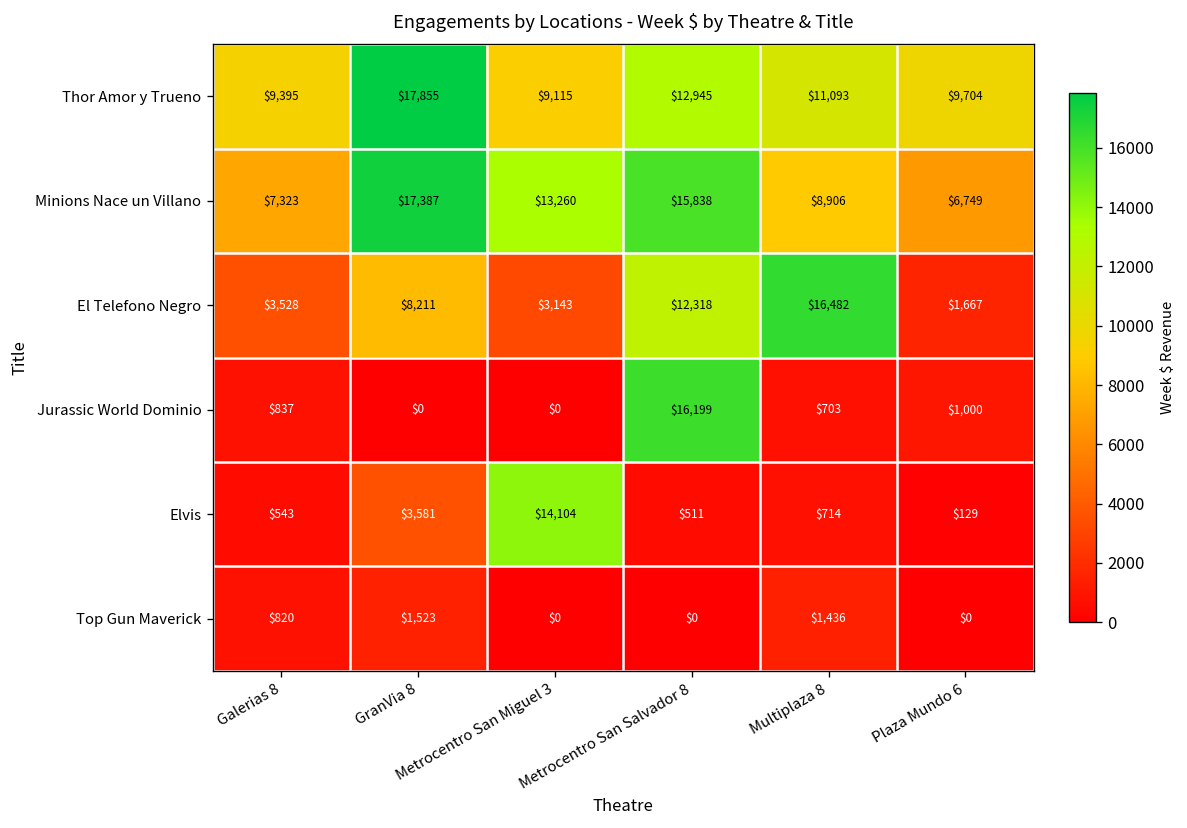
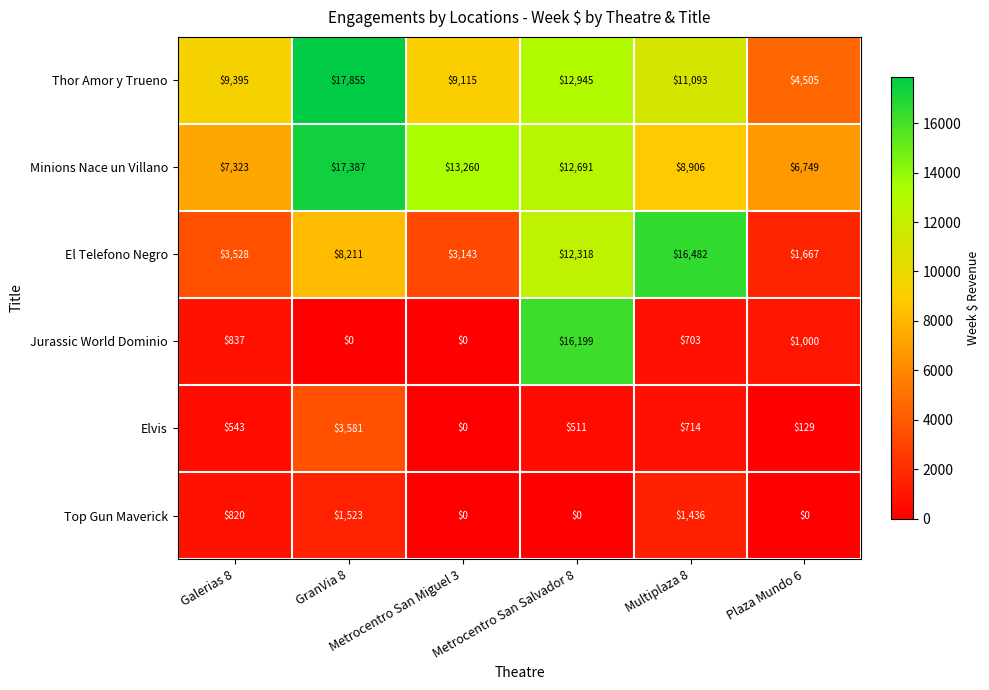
Thor Amor y Trueno, Plaza Mundo 6: $9,704 -> $4,505
Minions Nace un Villano, Metrocentro San Salvador 8: $15,838 -> $12,691
Elvis, Metrocentro San Miguel 3: $14,104 -> $0
